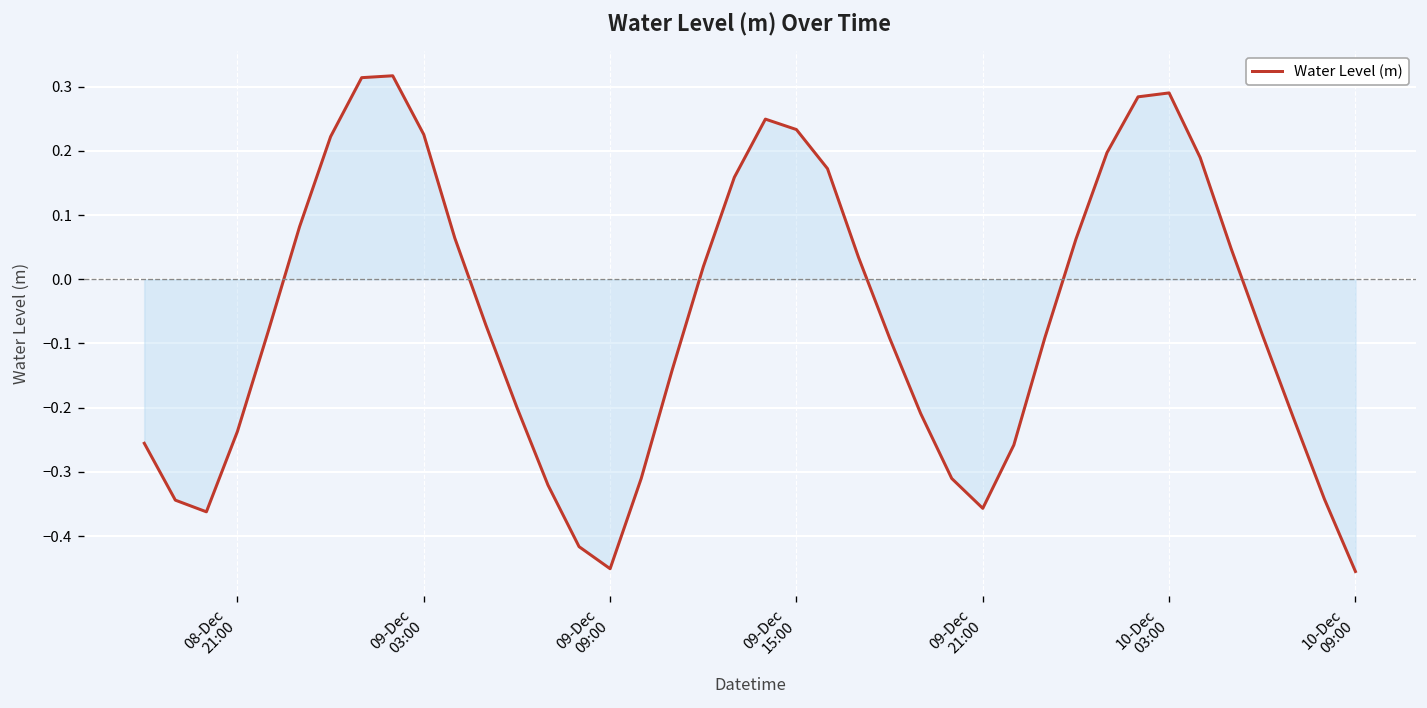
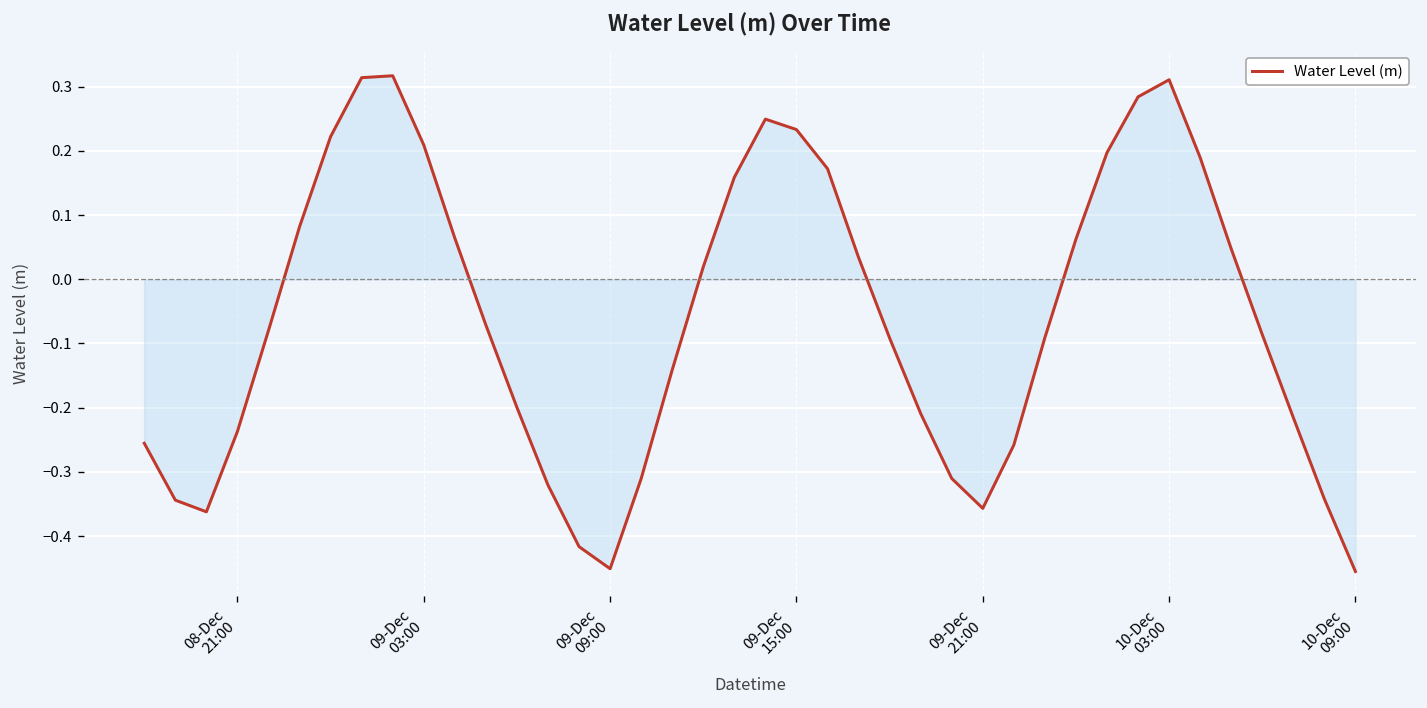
Water Level (m), 09-Dec 03:00: 0.23 -> 0.21
Water Level (m), 10-Dec 03:00: 0.29 -> 0.31
